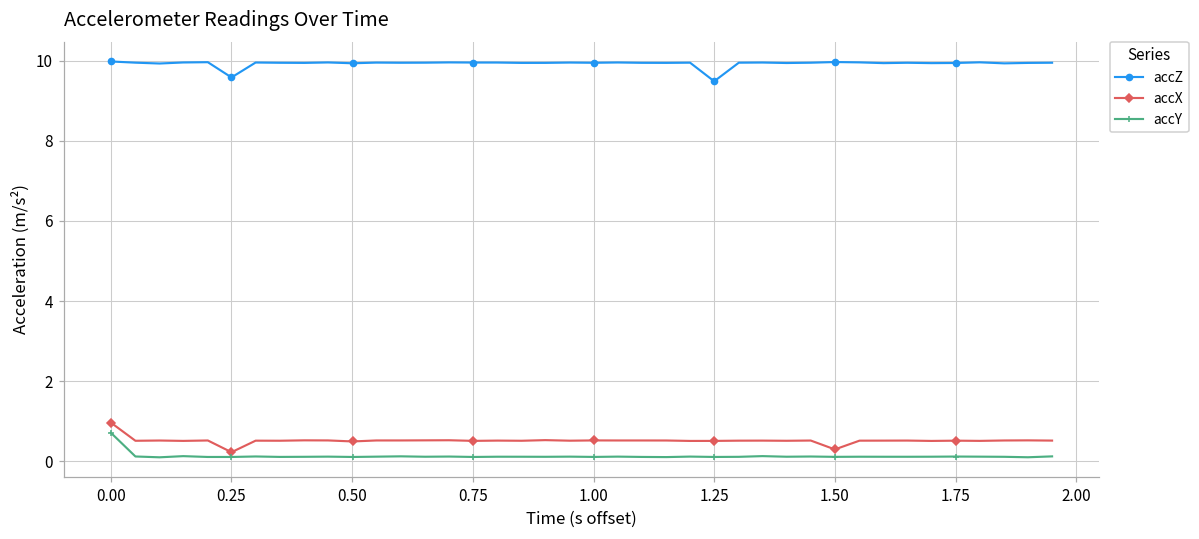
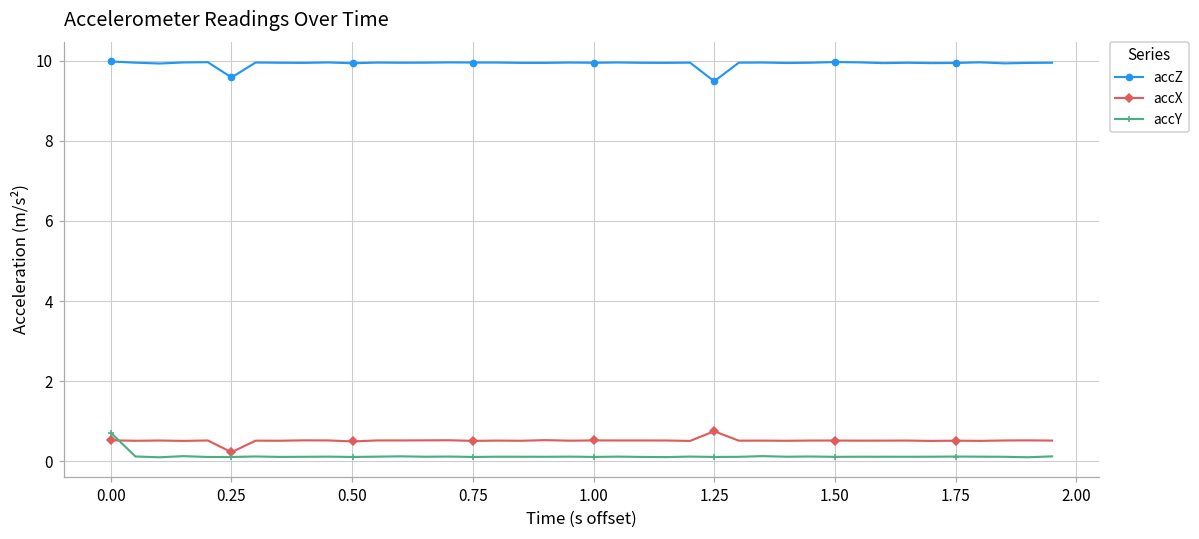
accX, 0.00: 1.0 -> 0.5
accX, 1.25: 0.5 -> 0.7
accX, 1.50: 0.3 -> 0.5
